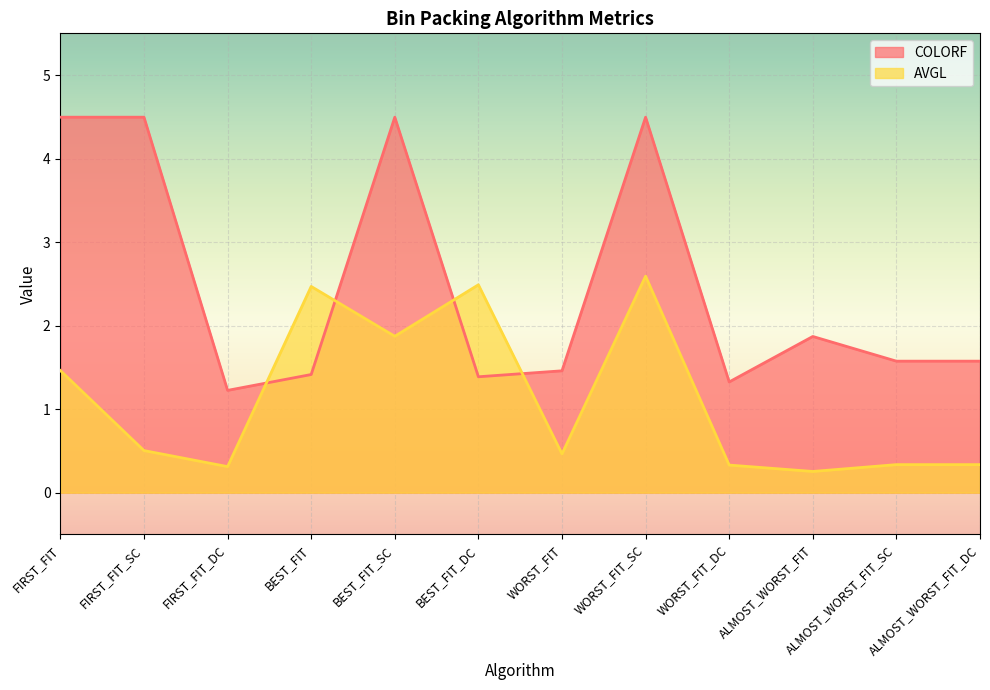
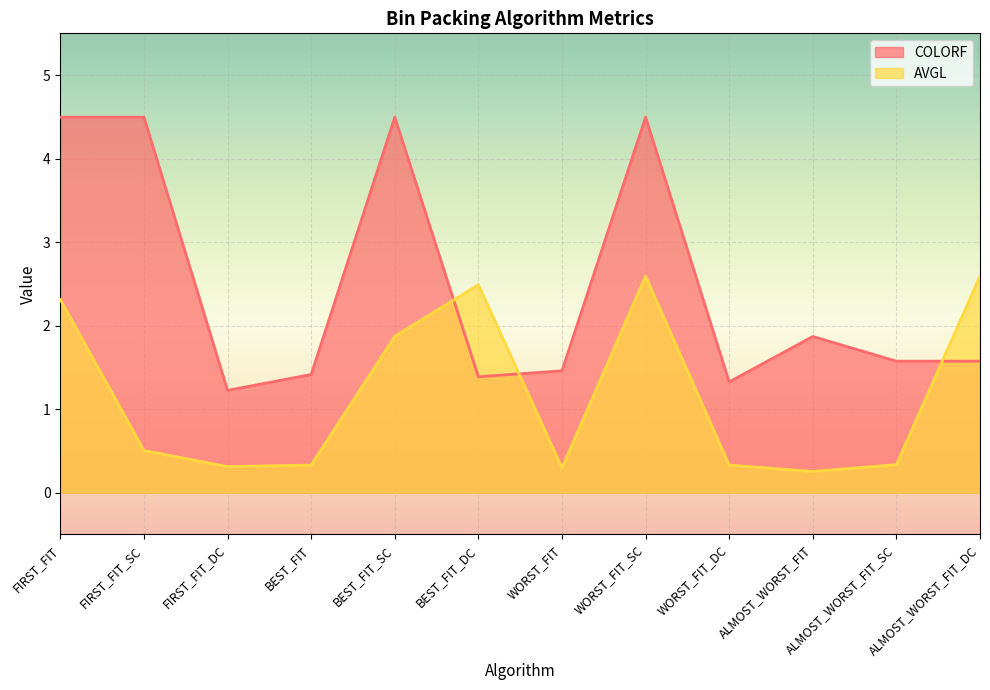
AVGL, FIRST_FIT: 1.5 -> 2.3
AVGL, BEST_FIT: 2.5 -> 0.3
AVGL, WORST_FIT: 0.5 -> 0.3
AVGL, ALMOST_WORST_FIT_DC: 0.3 -> 2.6
